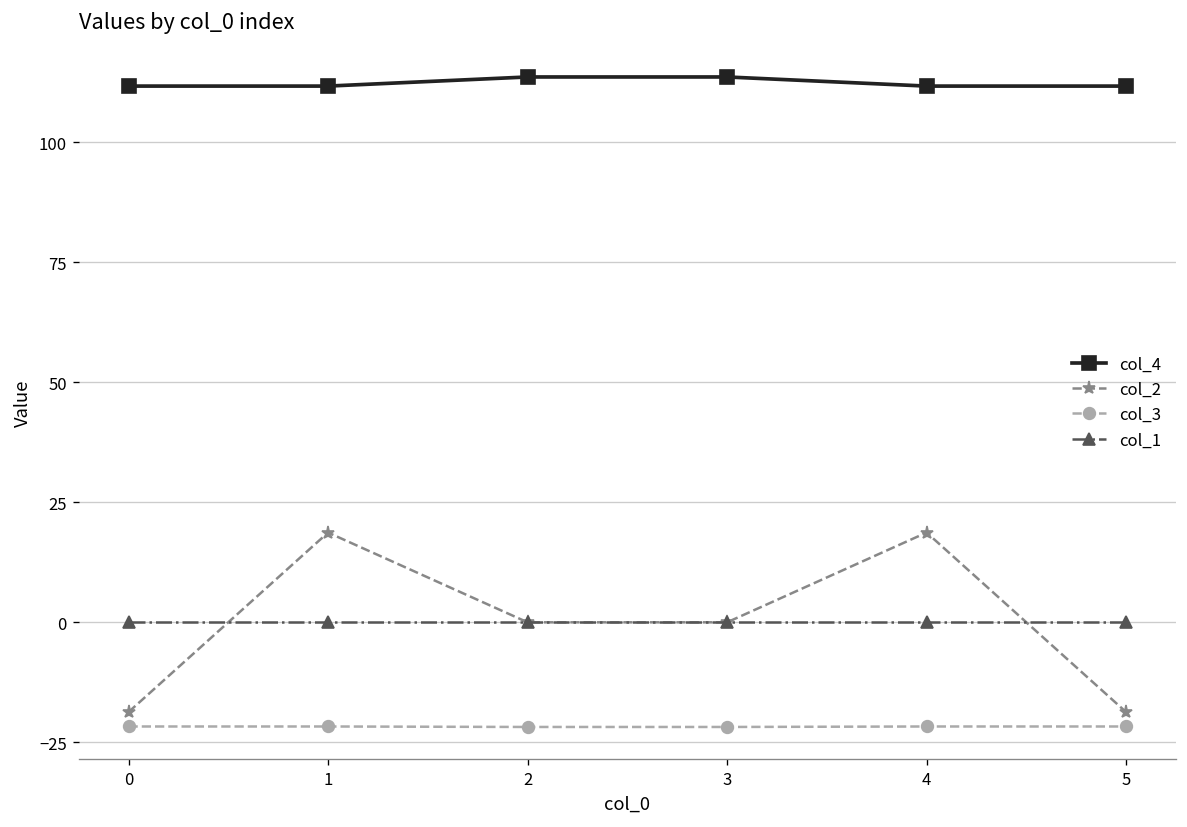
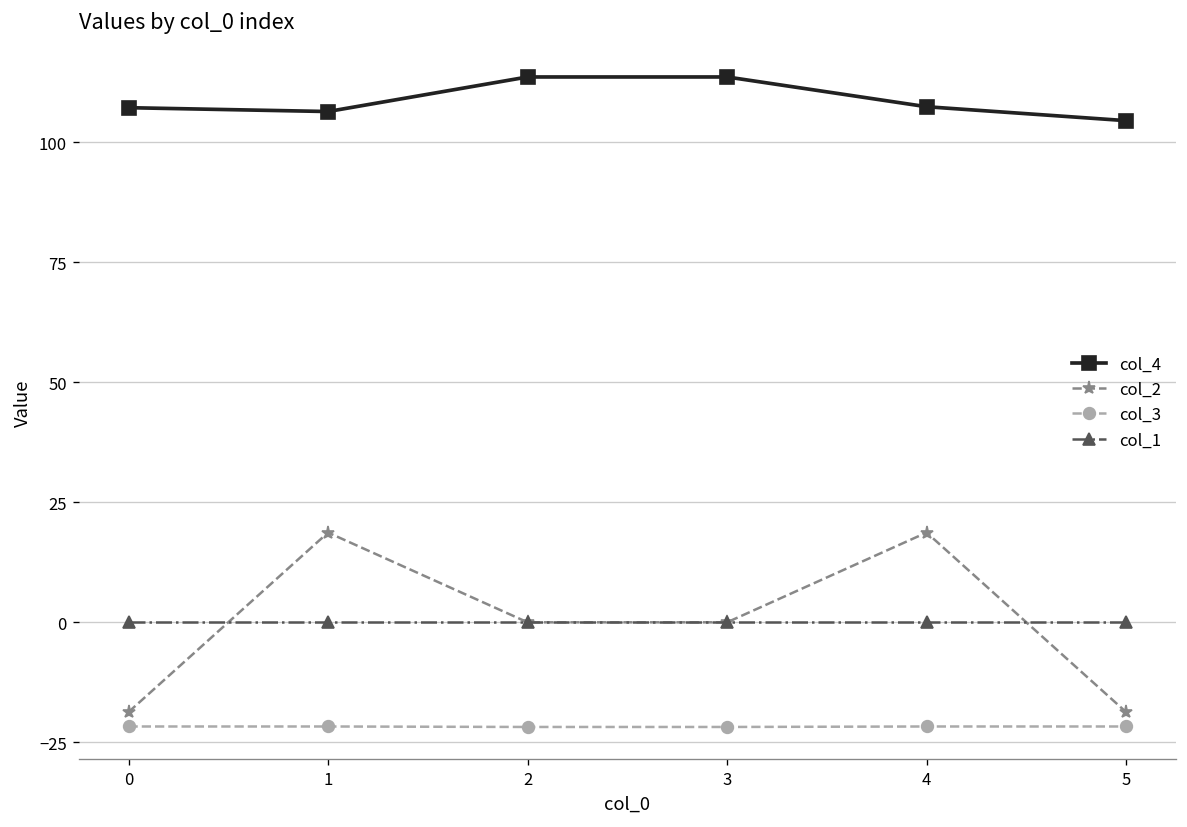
col_4, 0: 112 -> 107
col_4, 1: 112 -> 106
col_4, 4: 112 -> 107
col_4, 5: 112 -> 105
